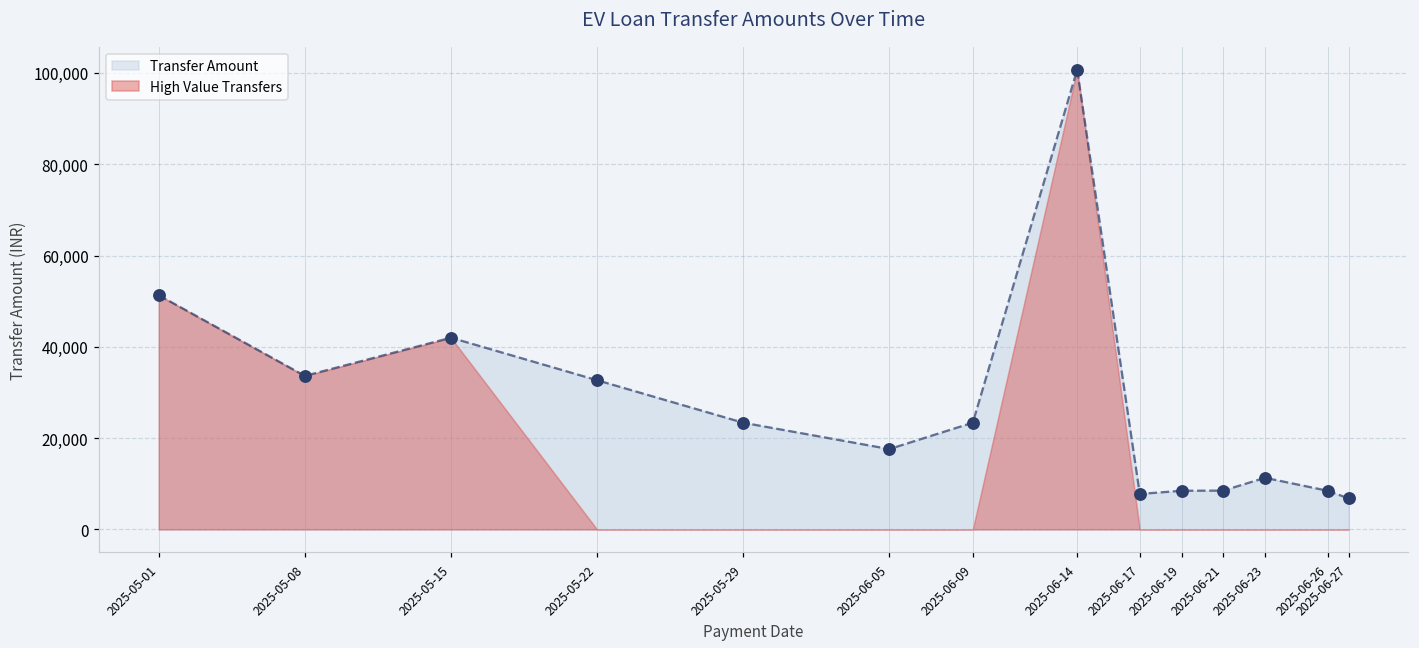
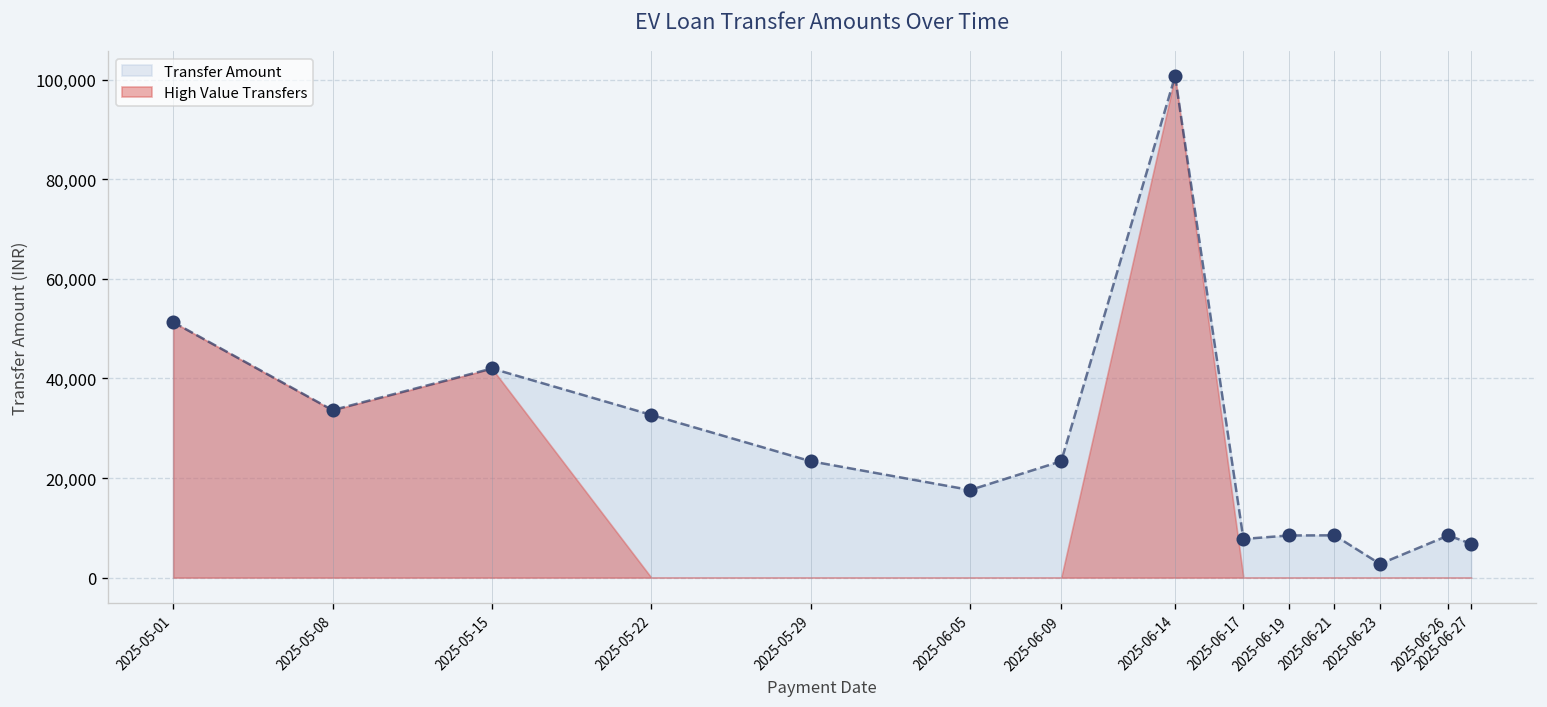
Transfer Amount, 2025-06-23: 11,000 -> 3,000
